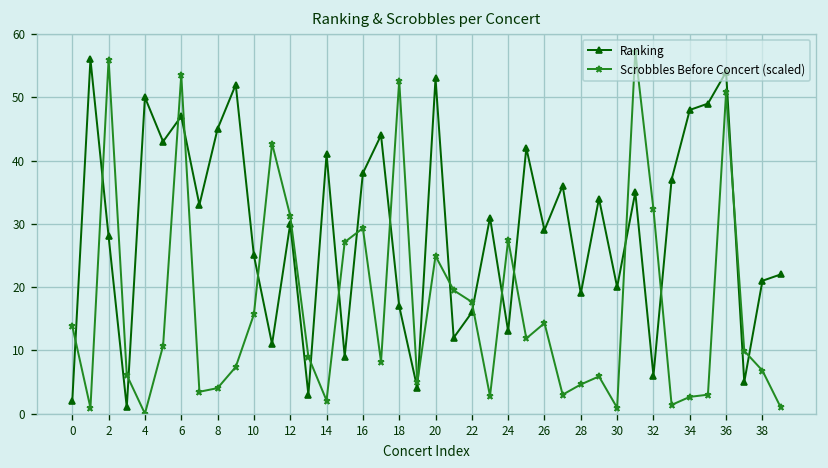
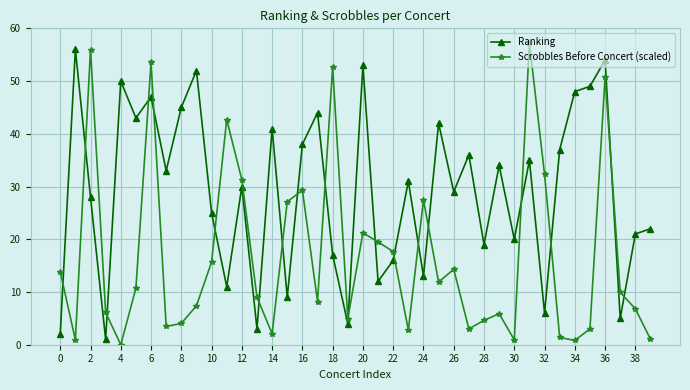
Scrobbles Before Concert (scaled), 20: 25 -> 21
Scrobbles Before Concert (scaled), 34: 3 -> 1
